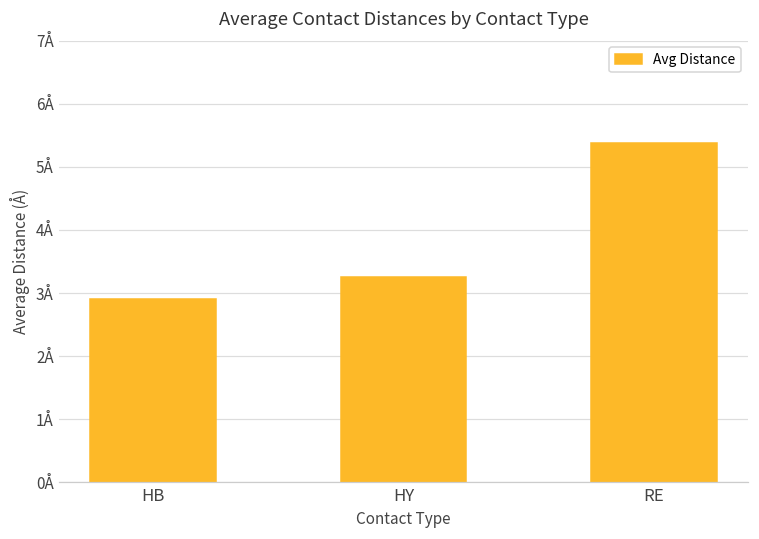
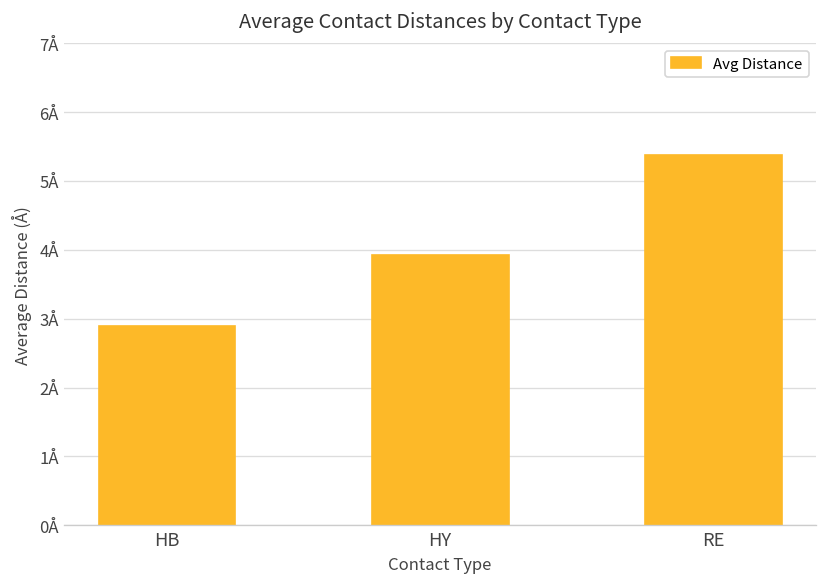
HY: 3.3Å -> 3.9Å
